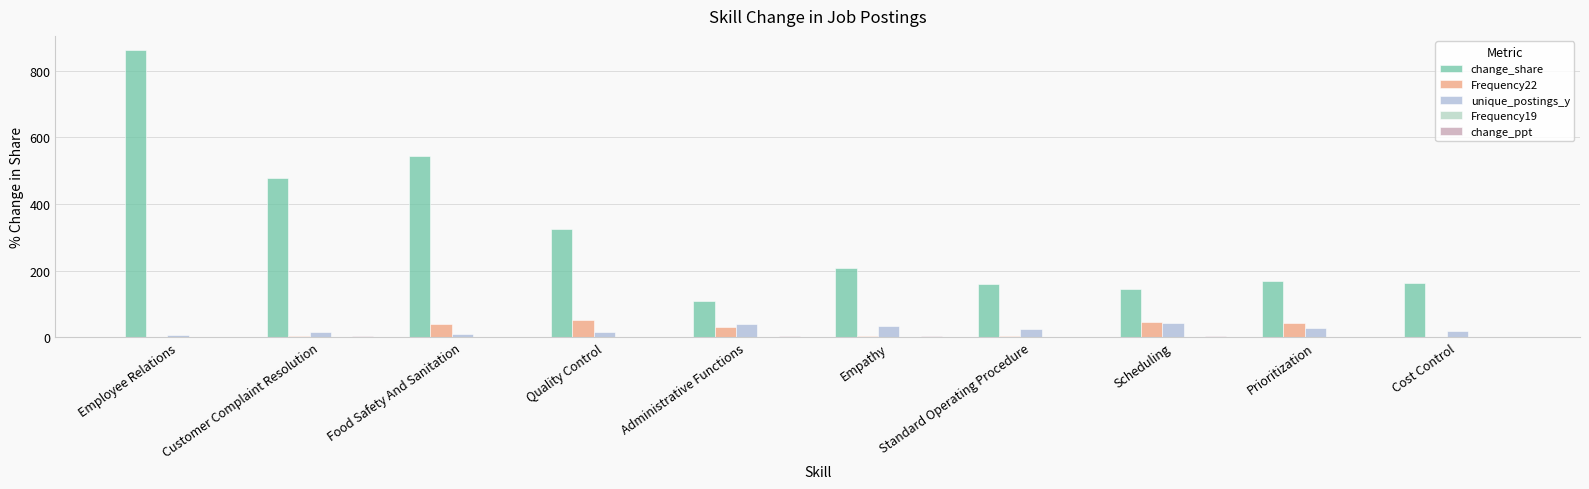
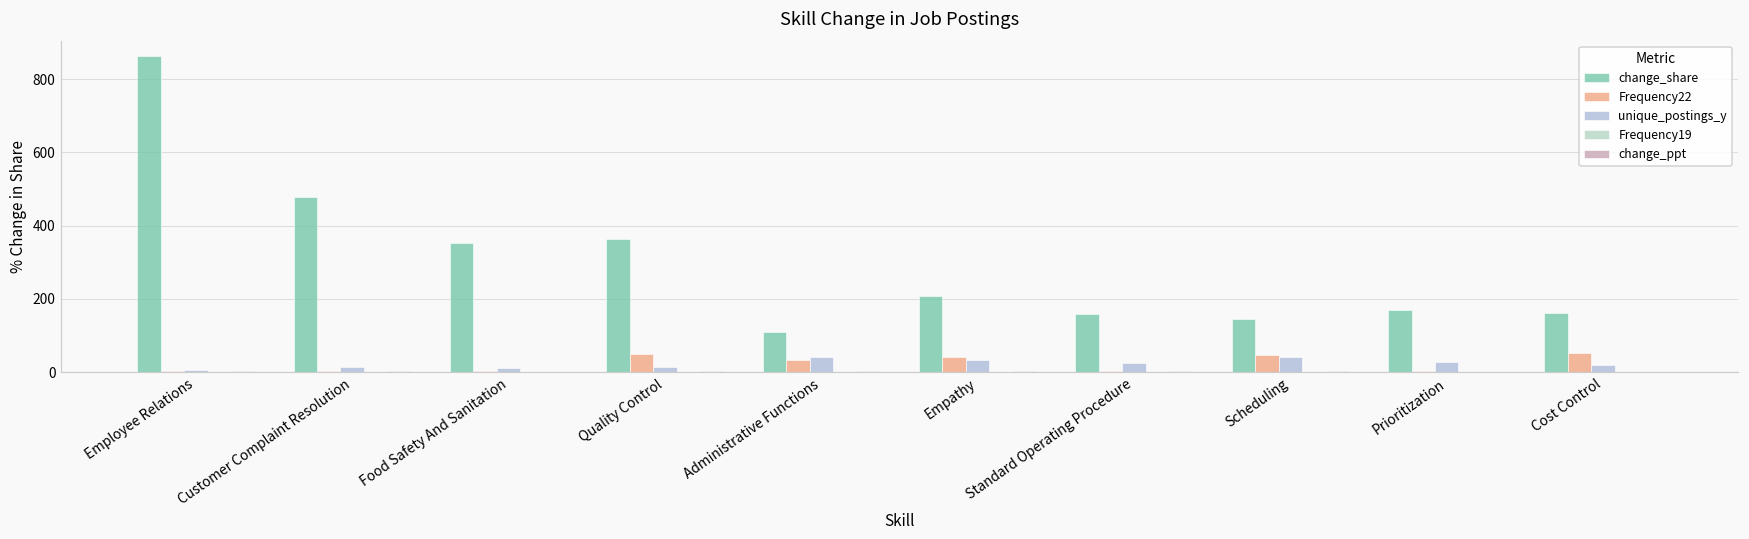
change_share, Food Safety And Sanitation: 540 -> 350
Frequency22, Food Safety And Sanitation: 40 -> 0
change_share, Quality Control: 320 -> 360
Frequency22, Empathy: 0 -> 40
Frequency22, Prioritization: 40 -> 0
Frequency22, Cost Control: 0 -> 50
